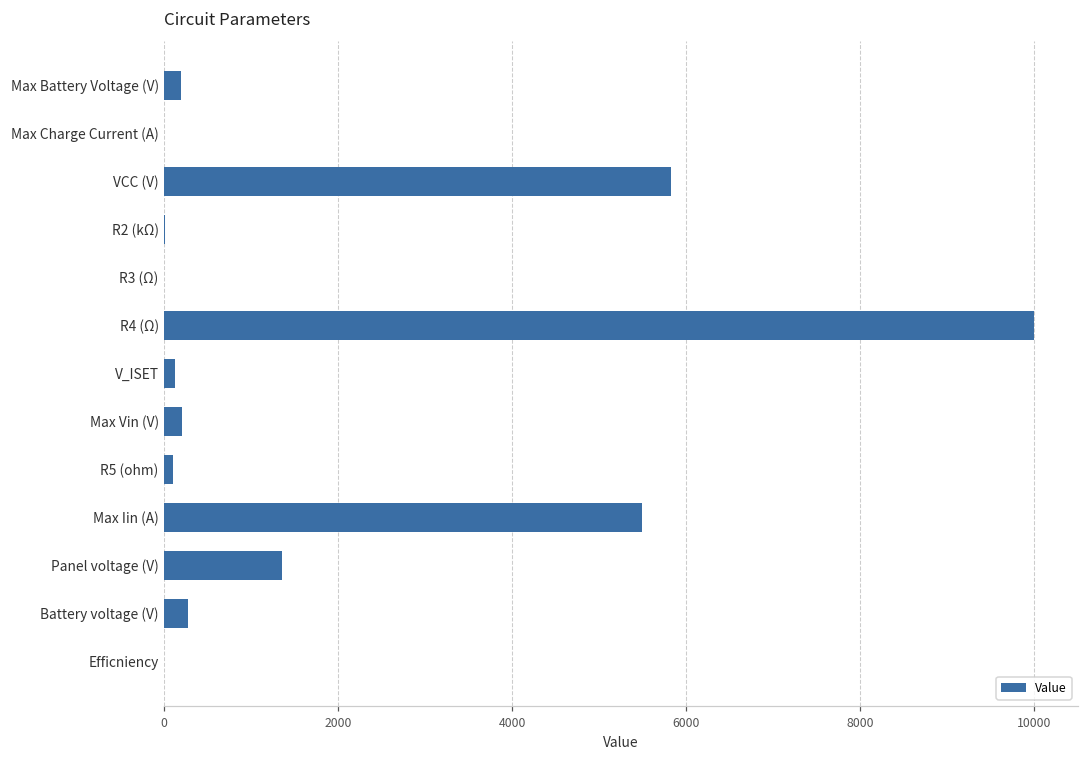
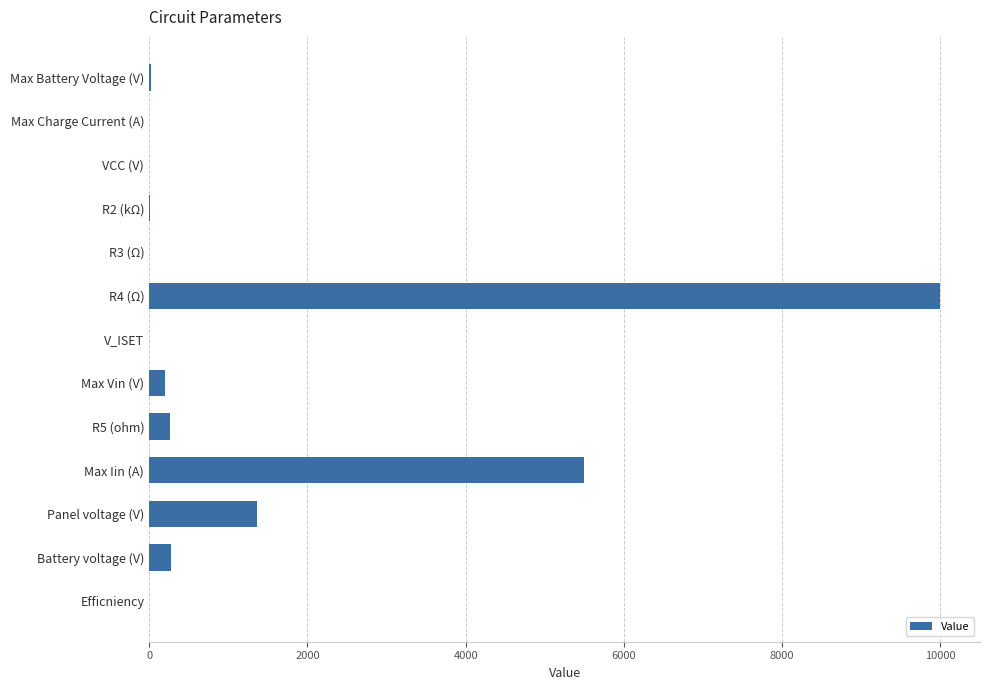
Max Battery Voltage (V): 200 -> 0
VCC (V): 5800 -> 0
V_ISET: 100 -> 0
R5 (ohm): 100 -> 300
